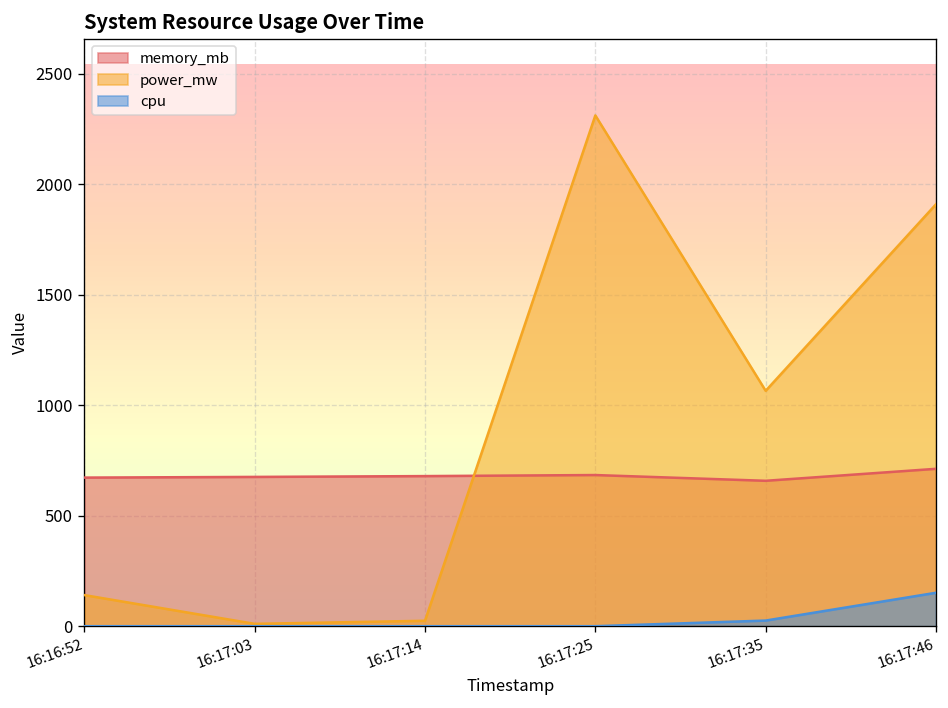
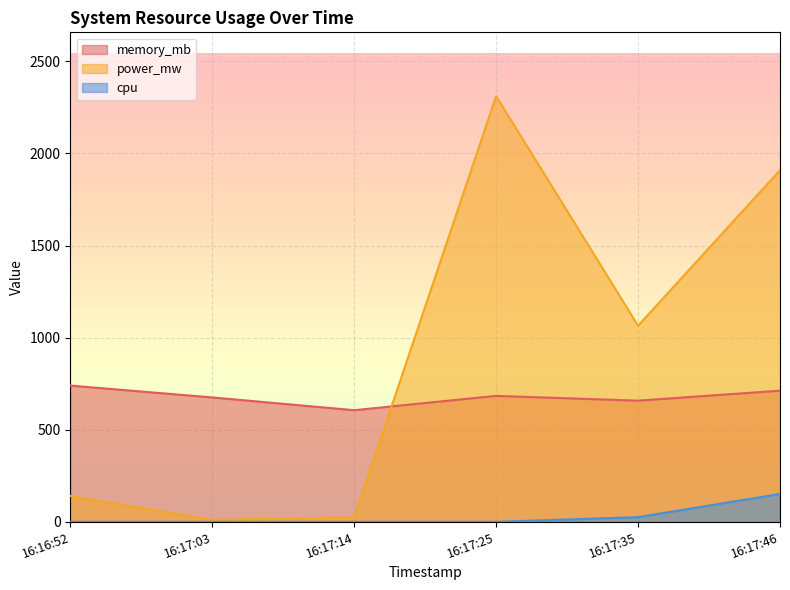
memory_mb, 16:16:52: 670 -> 740
memory_mb, 16:17:14: 680 -> 610
